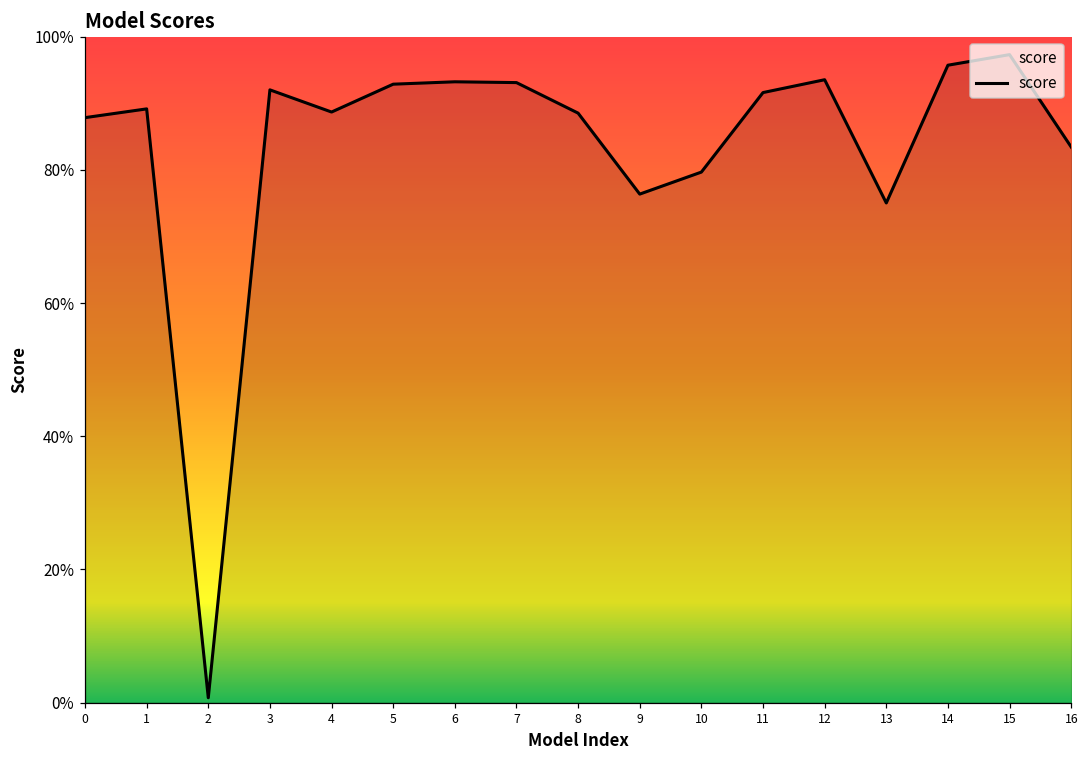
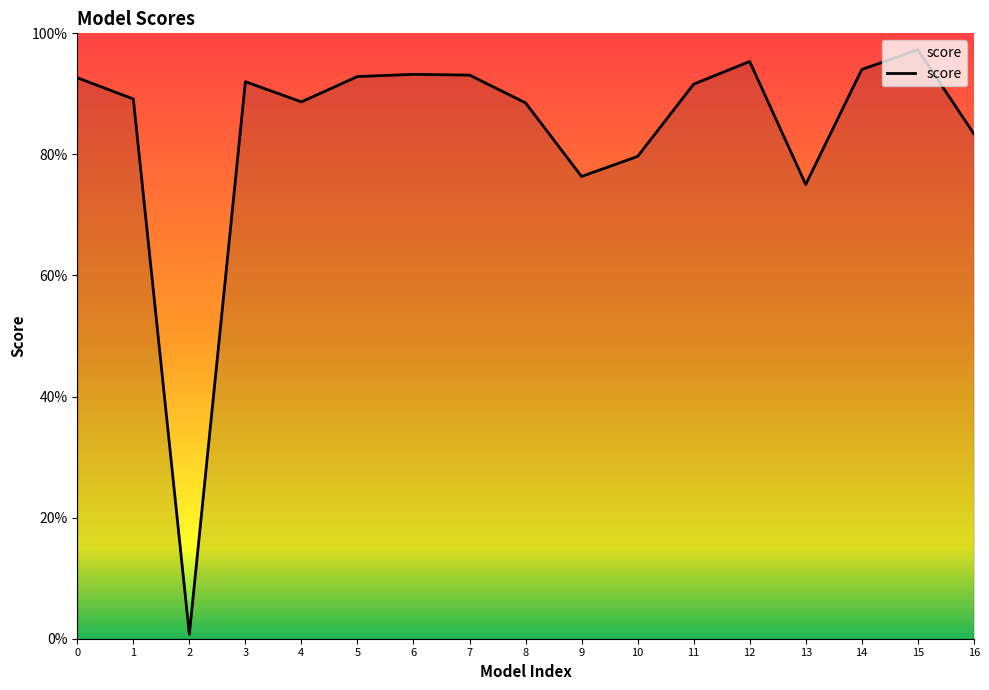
0: 88% -> 93%
12: 94% -> 95%
14: 96% -> 94%
